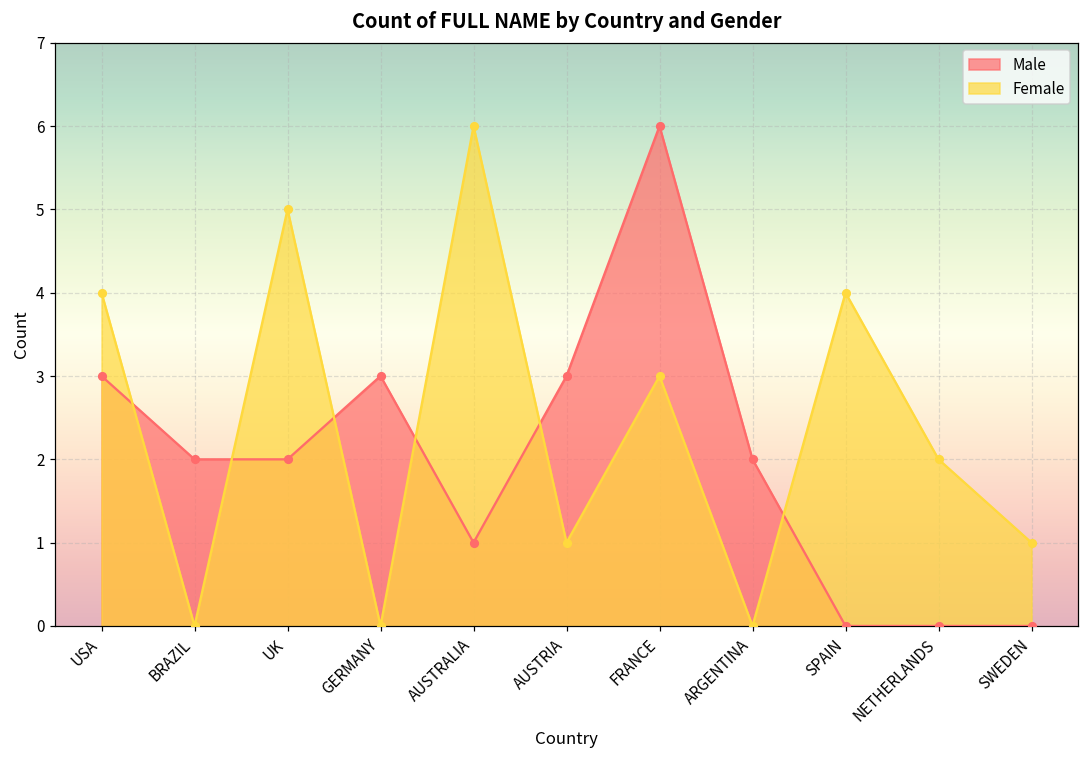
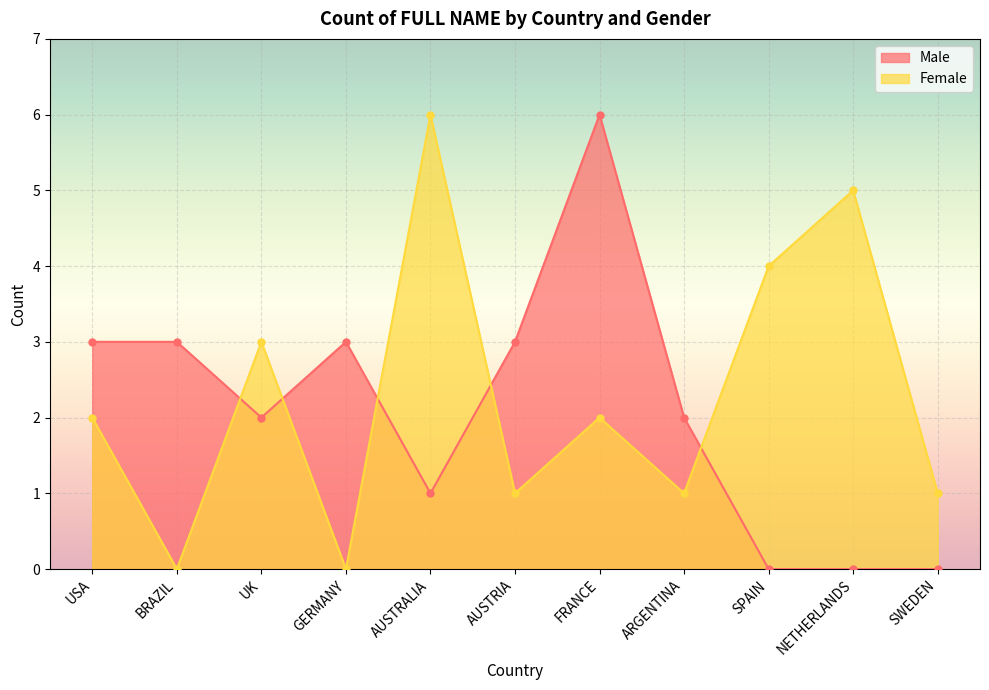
Female, USA: 4 -> 2
Male, BRAZIL: 2 -> 3
Female, UK: 5 -> 3
Female, FRANCE: 3 -> 2
Female, ARGENTINA: 0 -> 1
Female, NETHERLANDS: 2 -> 5
